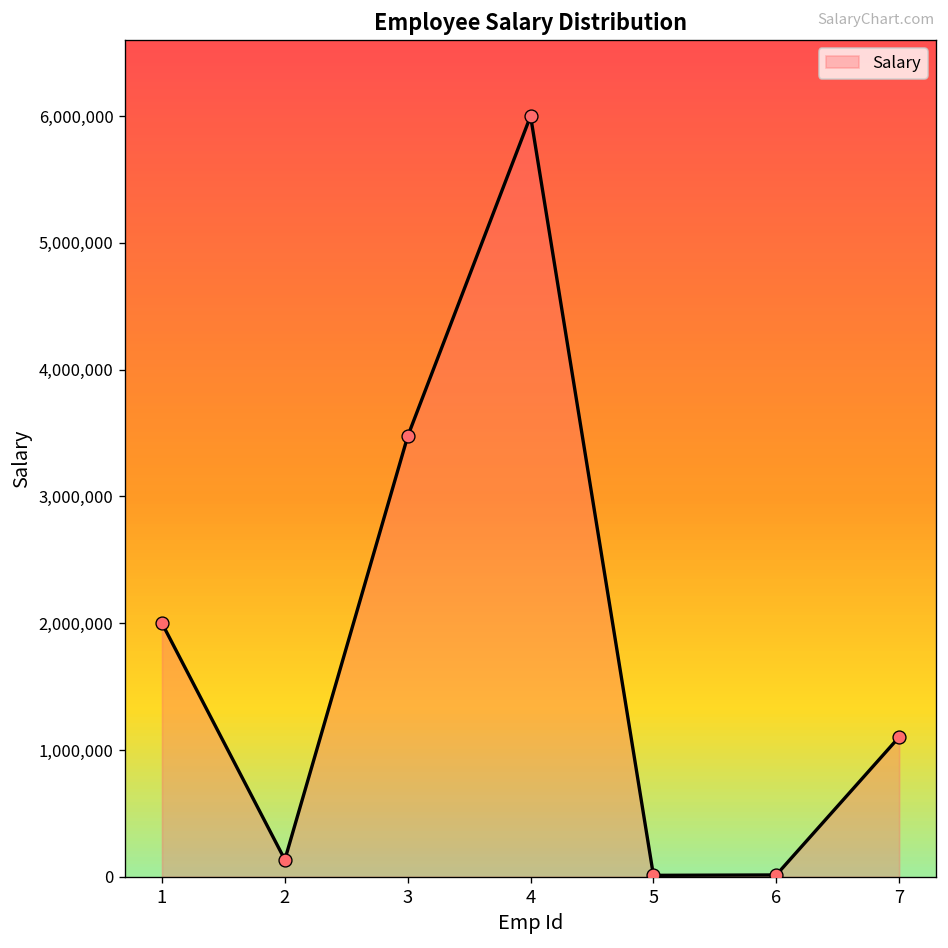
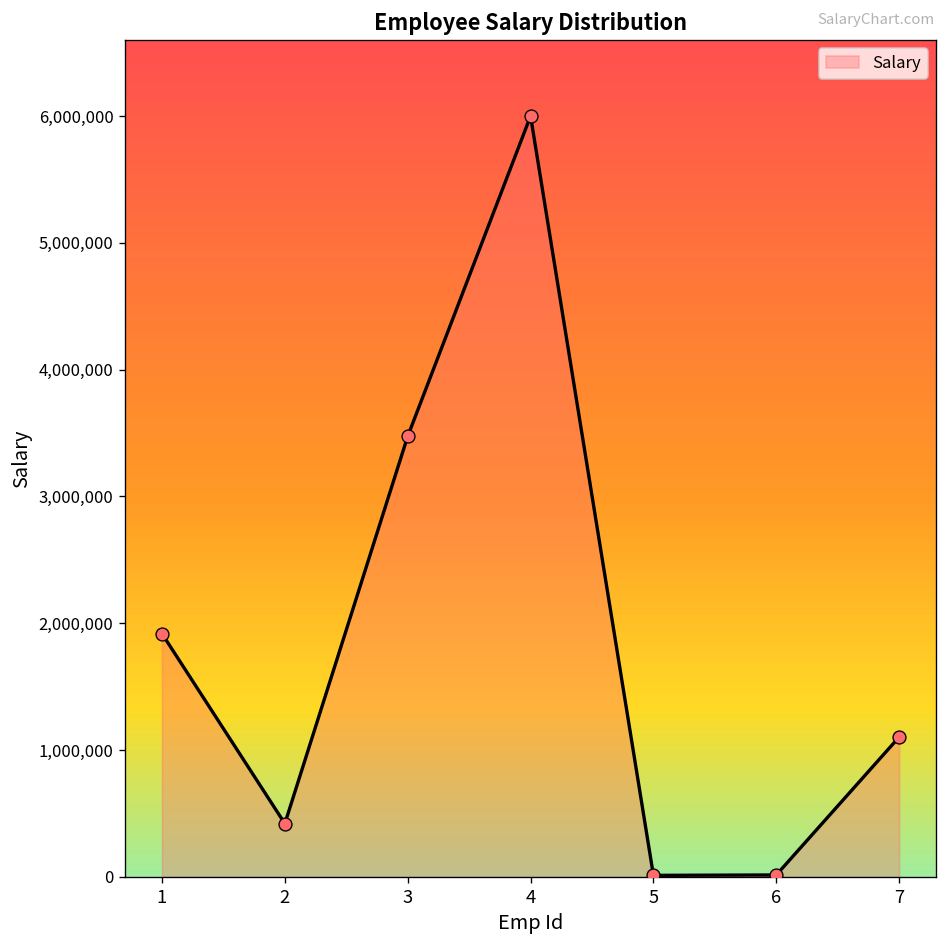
1: 2,000,000 -> 1,920,000
2: 140,000 -> 420,000
